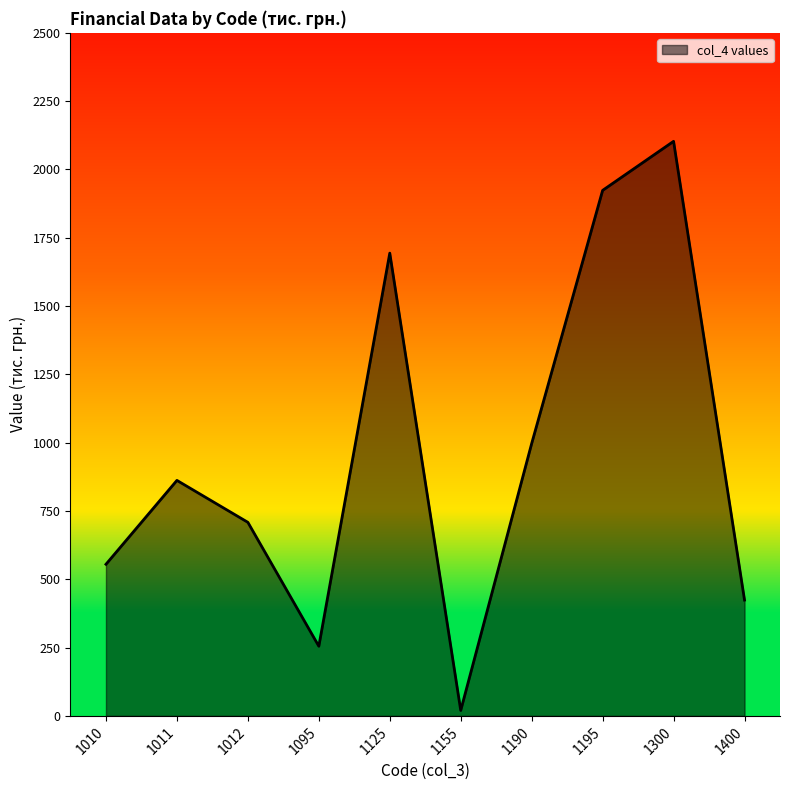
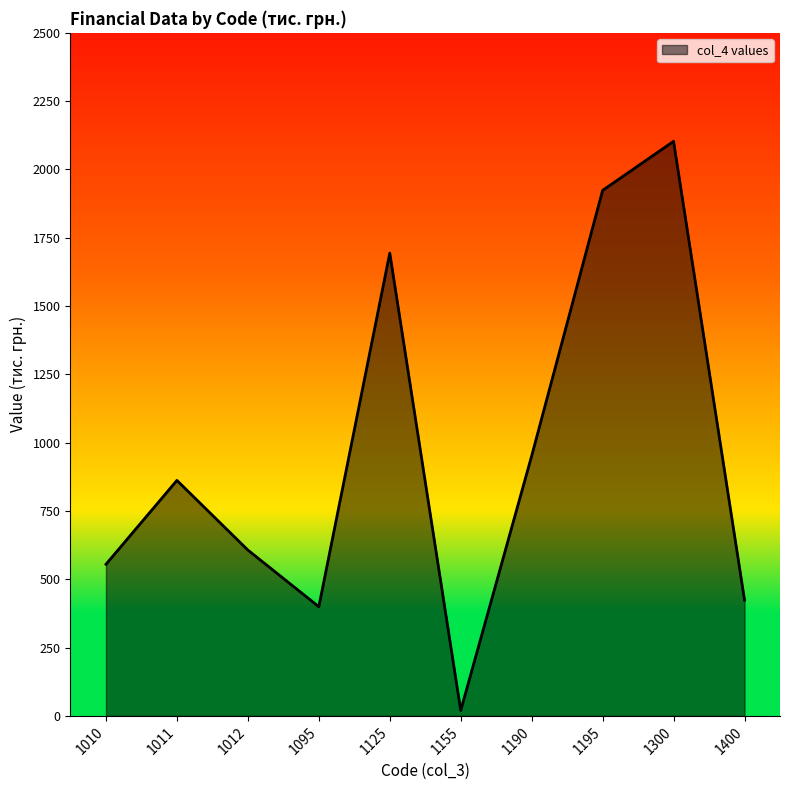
1012: 710 -> 610
1095: 260 -> 400
1190: 1000 -> 950
